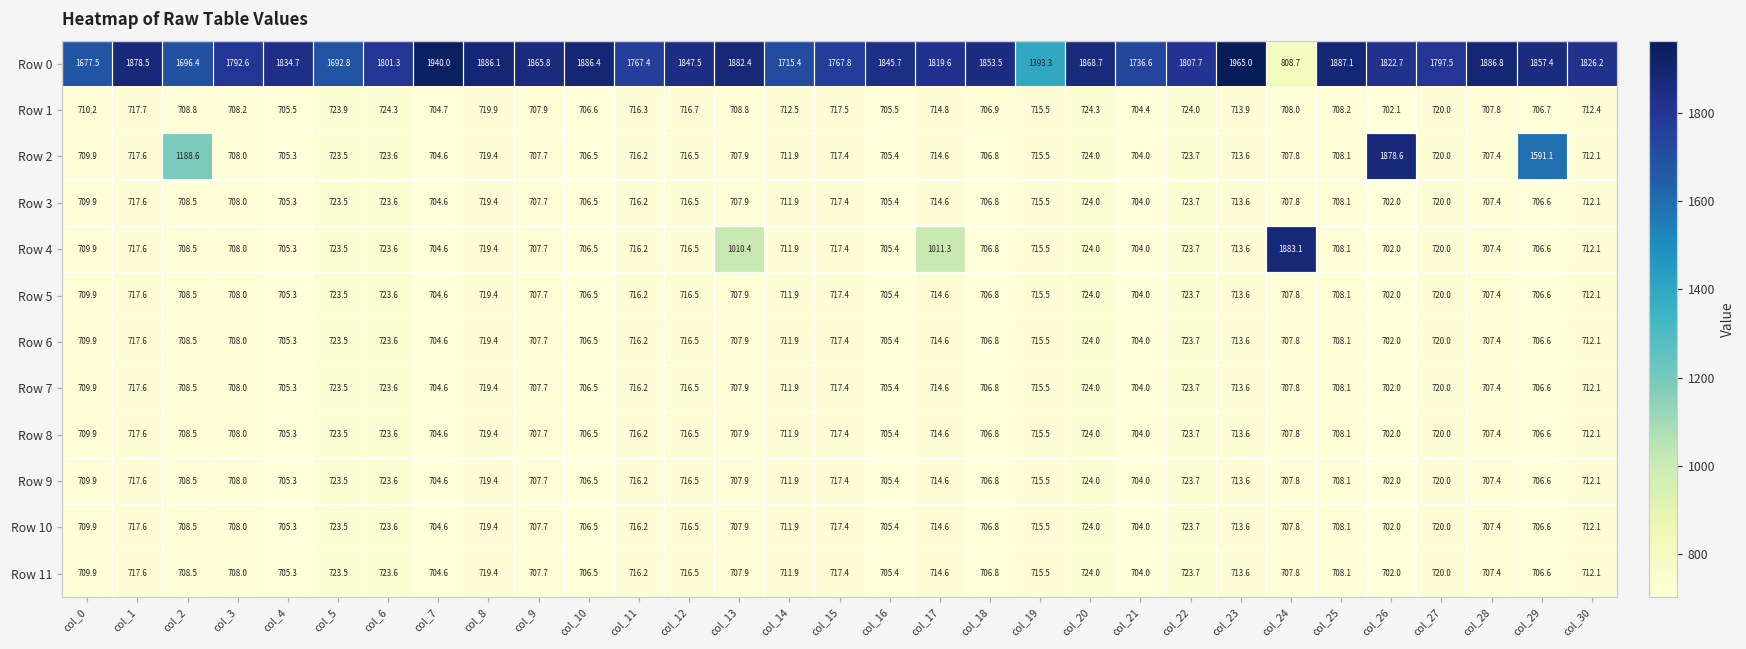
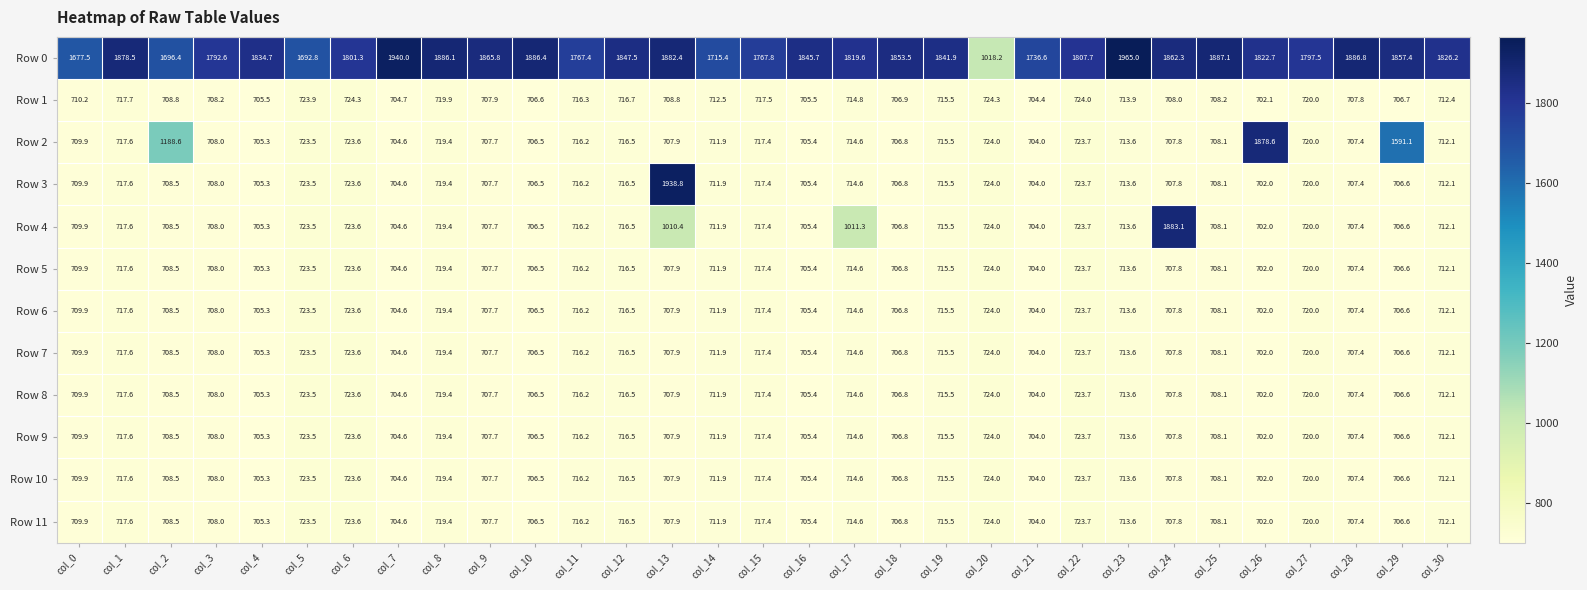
Row 0, col_19: 1393.3 -> 1841.9
Row 0, col_20: 1868.7 -> 1018.2
Row 0, col_24: 808.7 -> 1862.3
Row 3, col_13: 707.9 -> 1938.8
